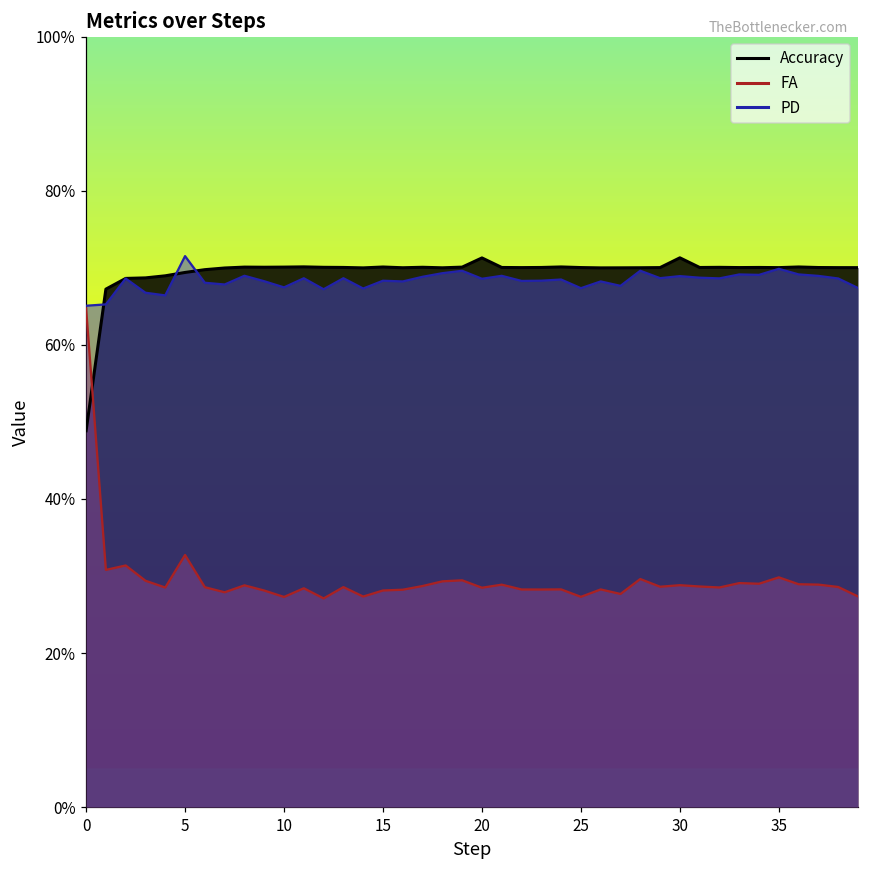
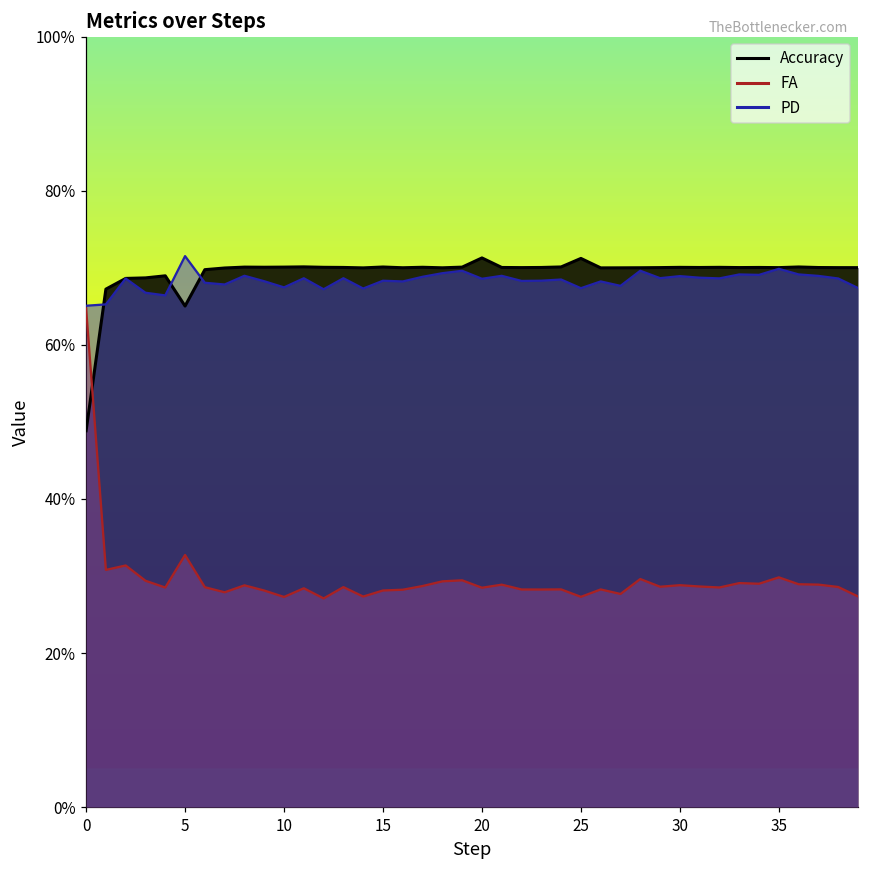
Accuracy, 5: 69% -> 65%
Accuracy, 25: 70% -> 71%
Accuracy, 30: 71% -> 70%
